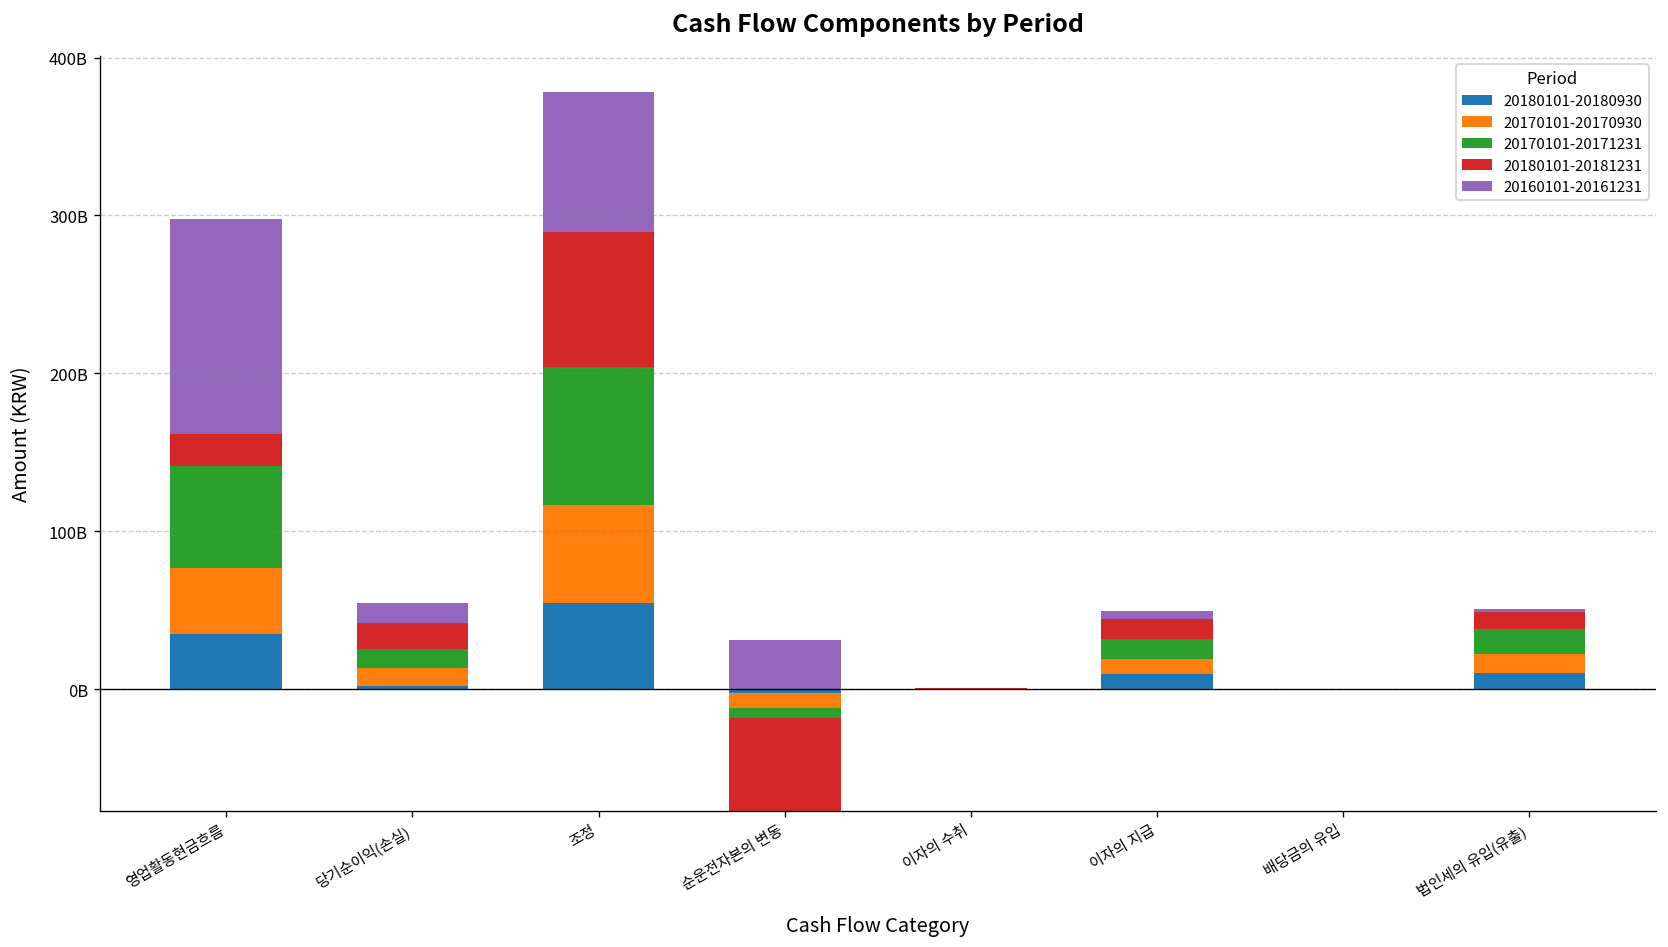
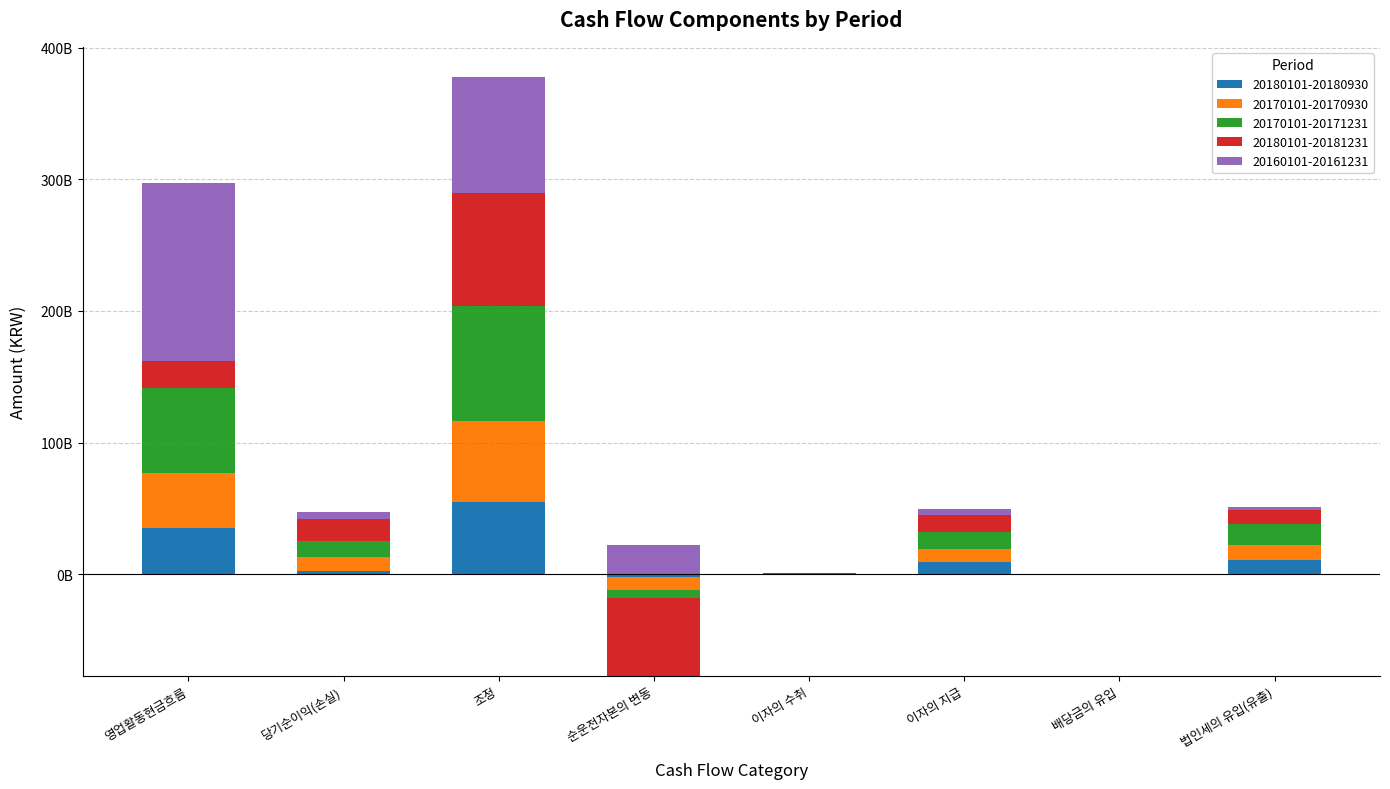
20160101-20161231, 당기순이익(손실): 12000000000 -> 6000000000
20160101-20161231, 순운전자본의 변동: 31000000000 -> 22000000000
